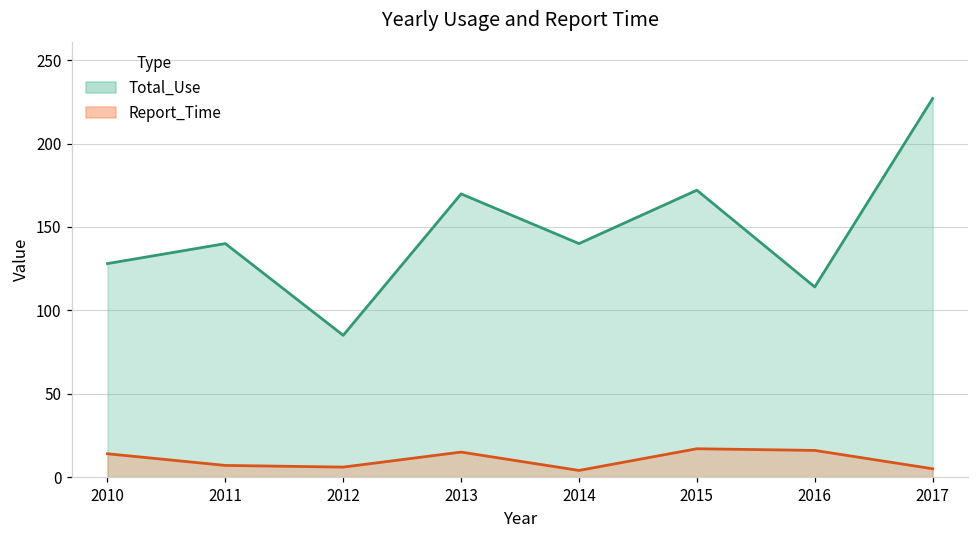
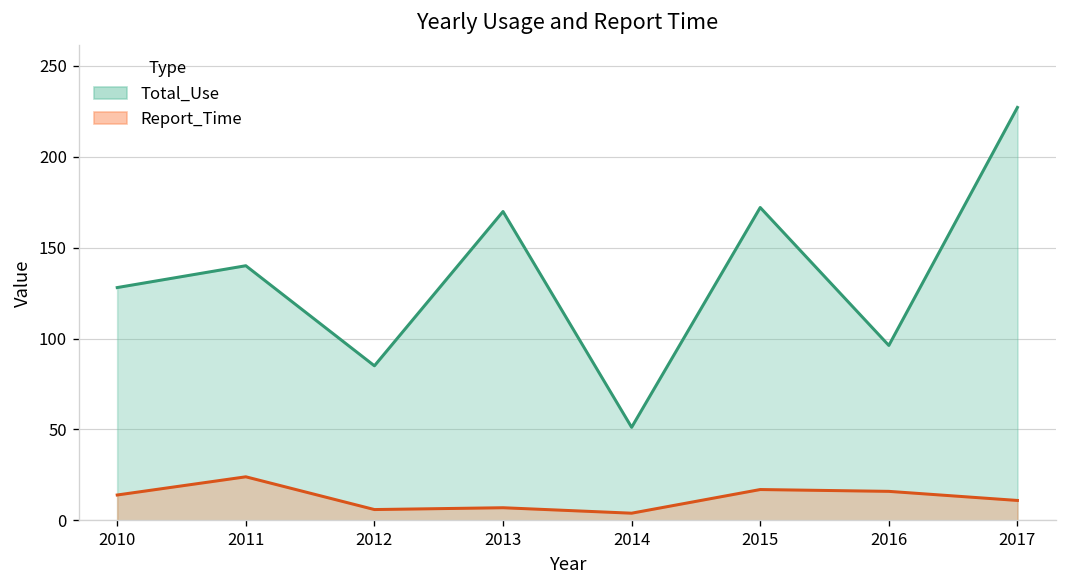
Report_Time, 2011: 7 -> 24
Report_Time, 2013: 15 -> 7
Total_Use, 2014: 140 -> 51
Total_Use, 2016: 114 -> 96
Report_Time, 2017: 5 -> 11
